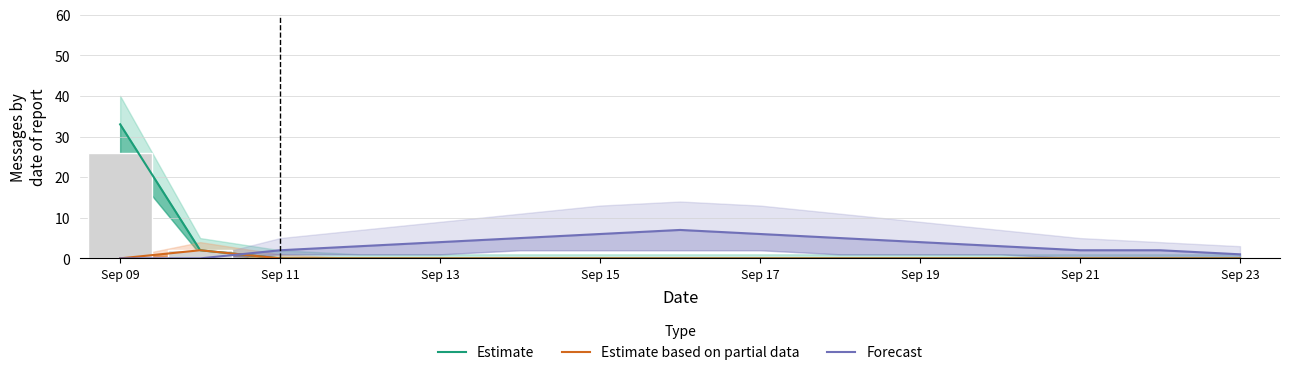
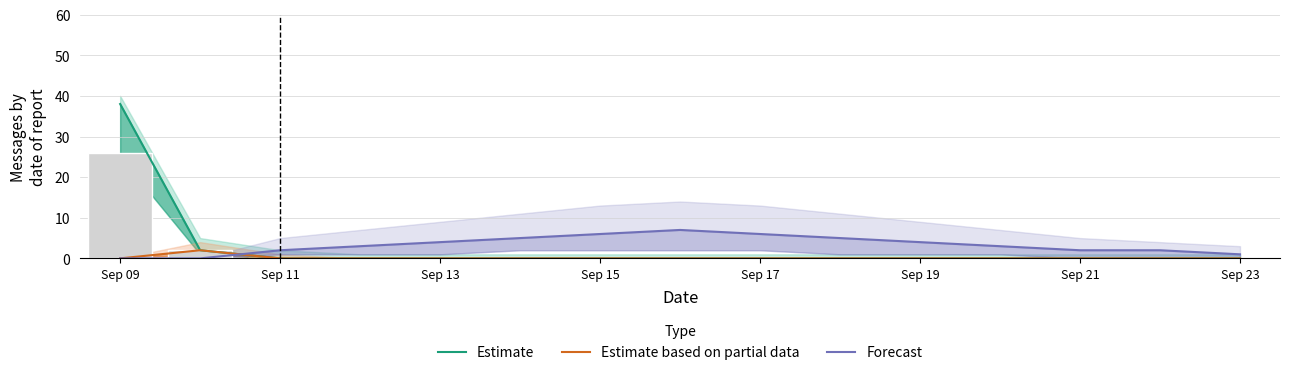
Estimate, Sep 09: 33 -> 38
